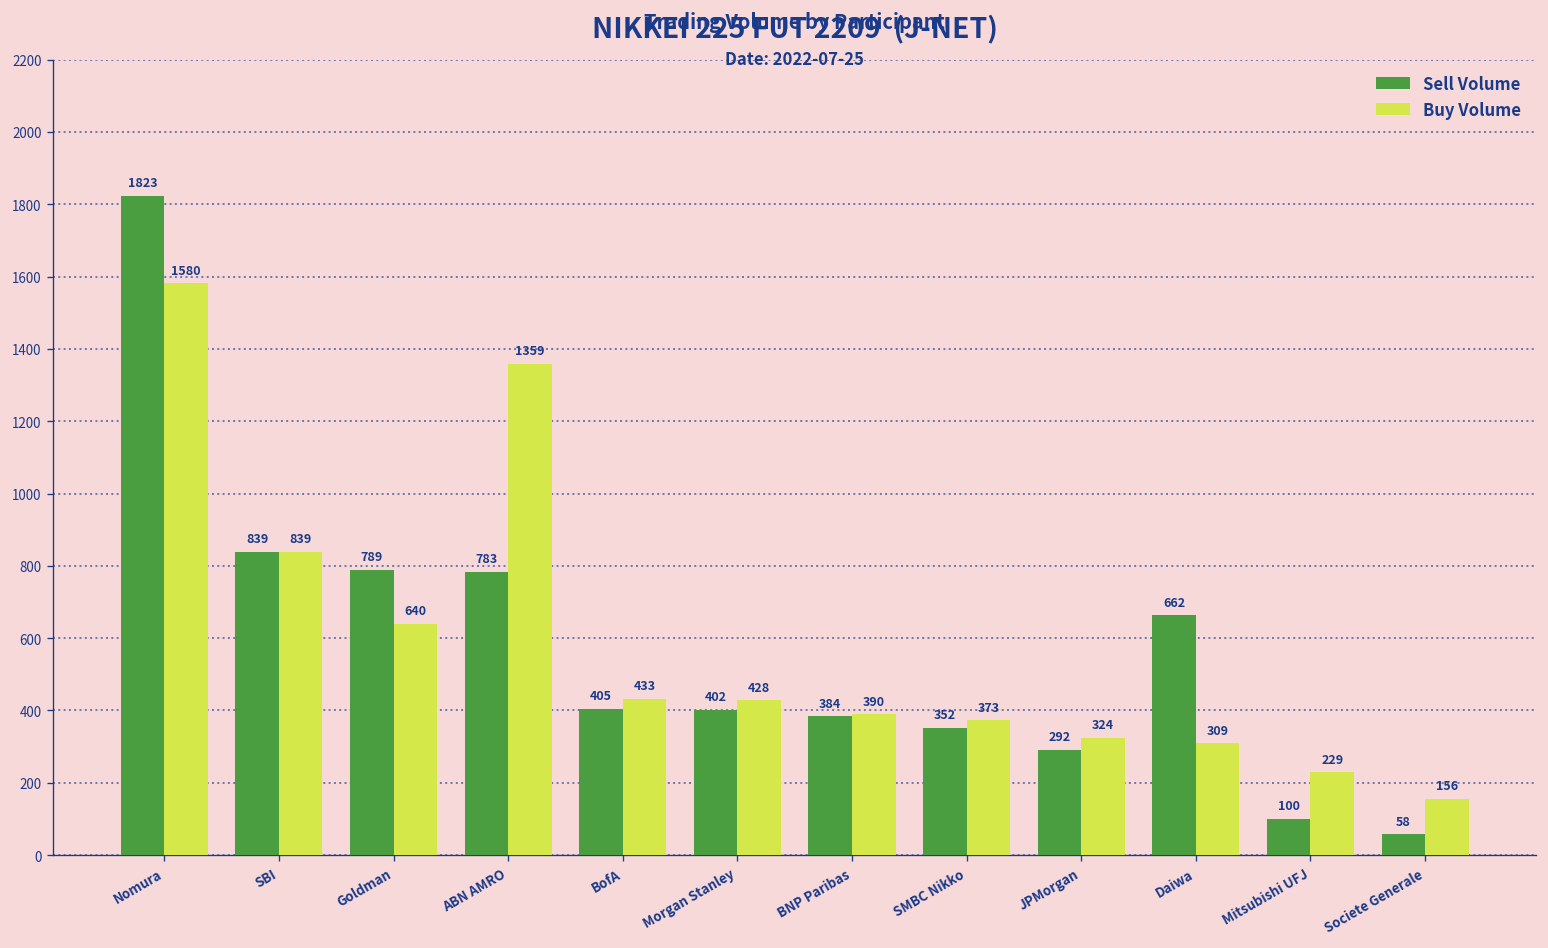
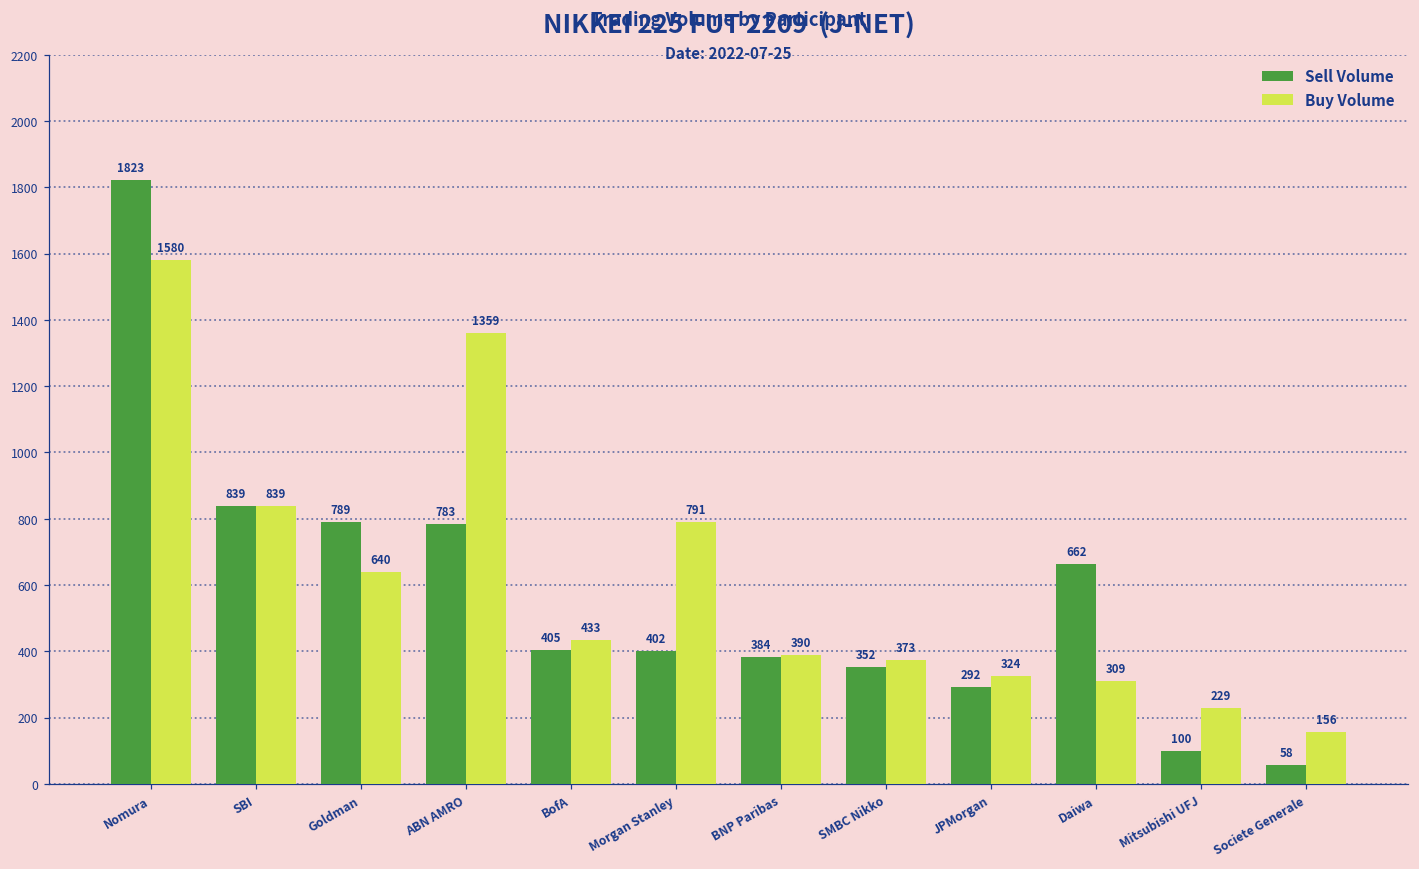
Buy Volume, Morgan Stanley: 428 -> 791
